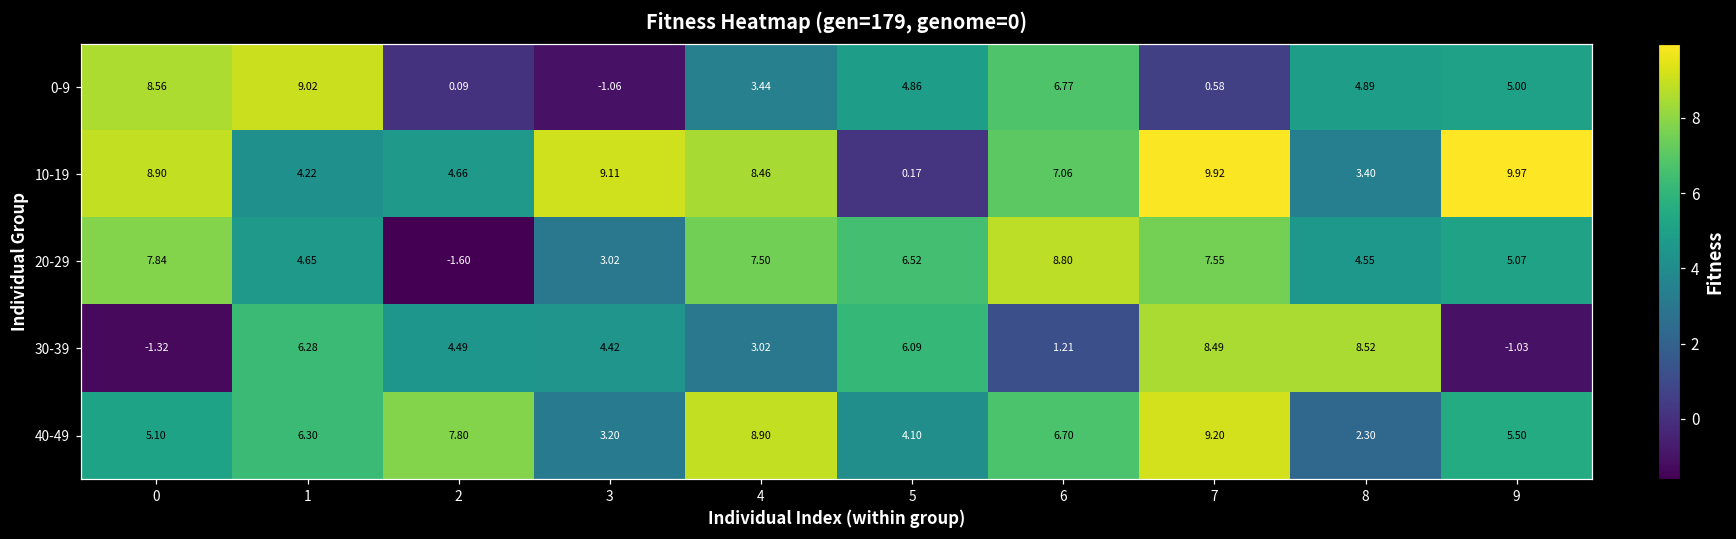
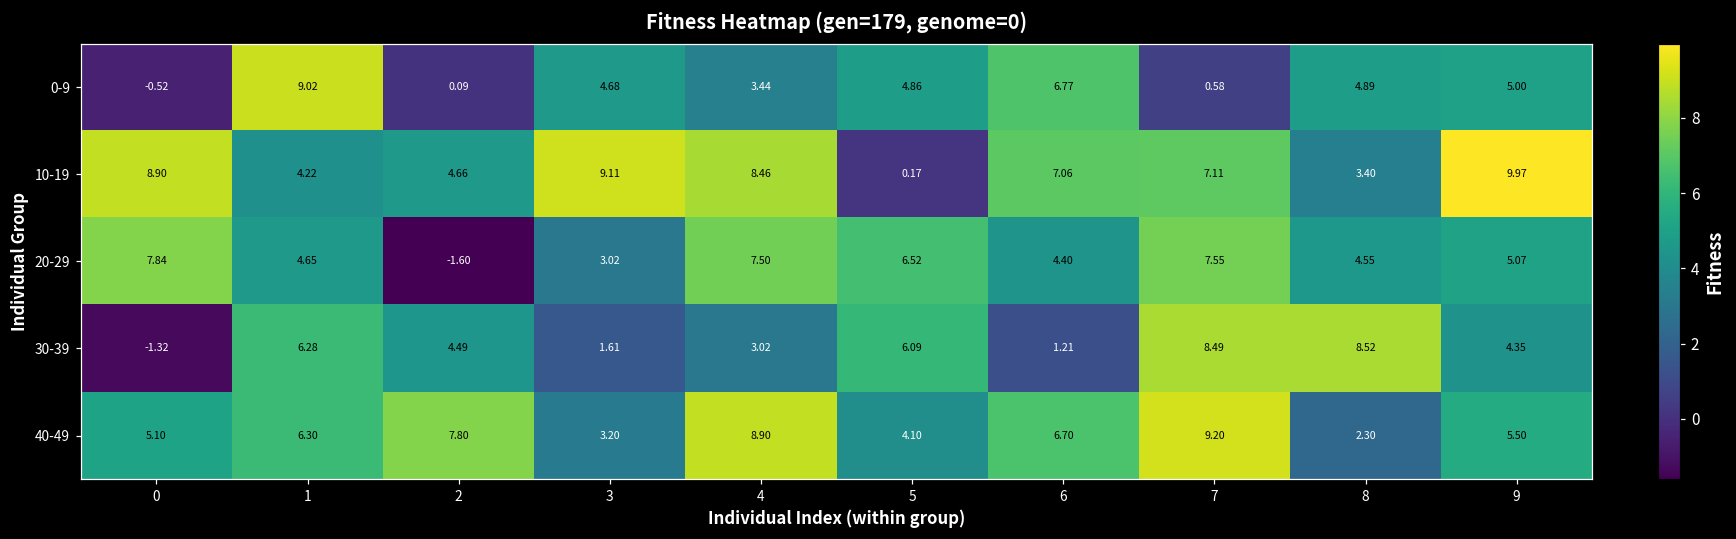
0-9, 0: 8.56 -> -0.52
0-9, 3: -1.06 -> 4.68
10-19, 7: 9.92 -> 7.11
20-29, 6: 8.80 -> 4.40
30-39, 3: 4.42 -> 1.61
30-39, 9: -1.03 -> 4.35
